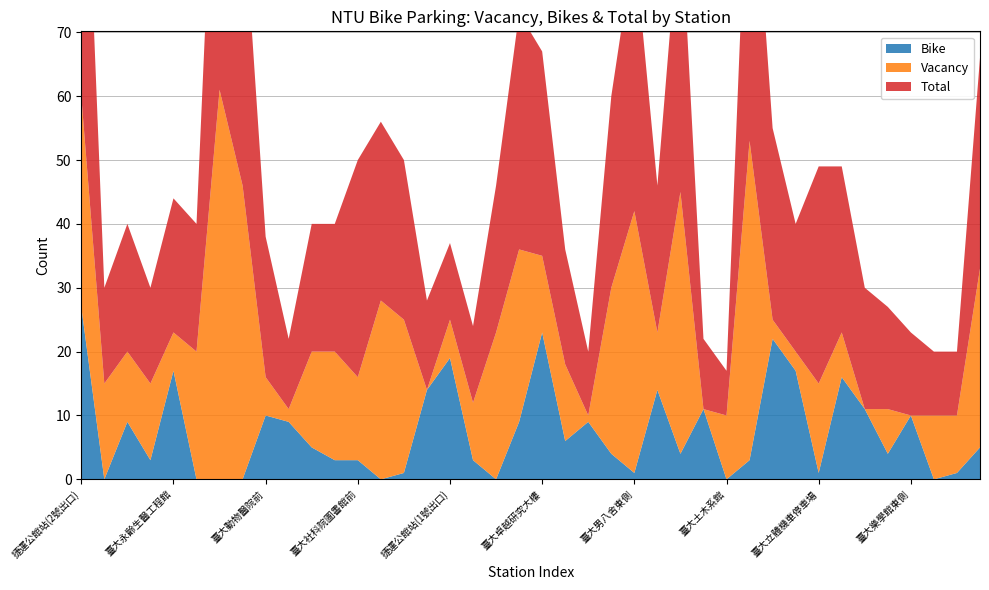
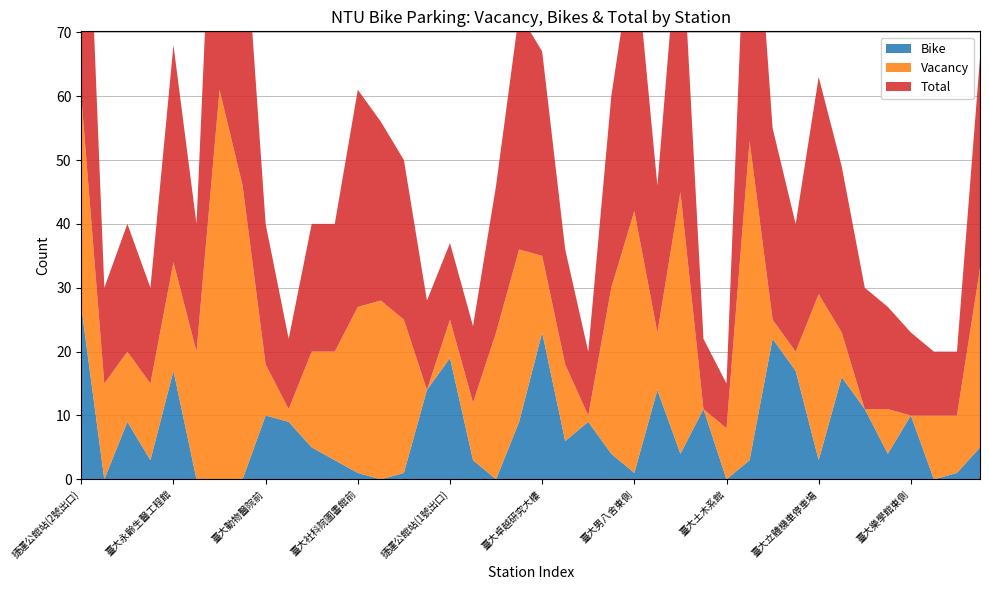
Vacancy, 臺大永齡生醫工程館: 6 -> 17
Total, 臺大永齡生醫工程館: 21 -> 34
Vacancy, 臺大動物醫院前: 6 -> 8
Bike, 臺大社科院圖書館前: 3 -> 1
Vacancy, 臺大社科院圖書館前: 13 -> 26
Vacancy, 臺大土木系館: 10 -> 8
Bike, 臺大立體機車停車場: 1 -> 3
Vacancy, 臺大立體機車停車場: 14 -> 26
